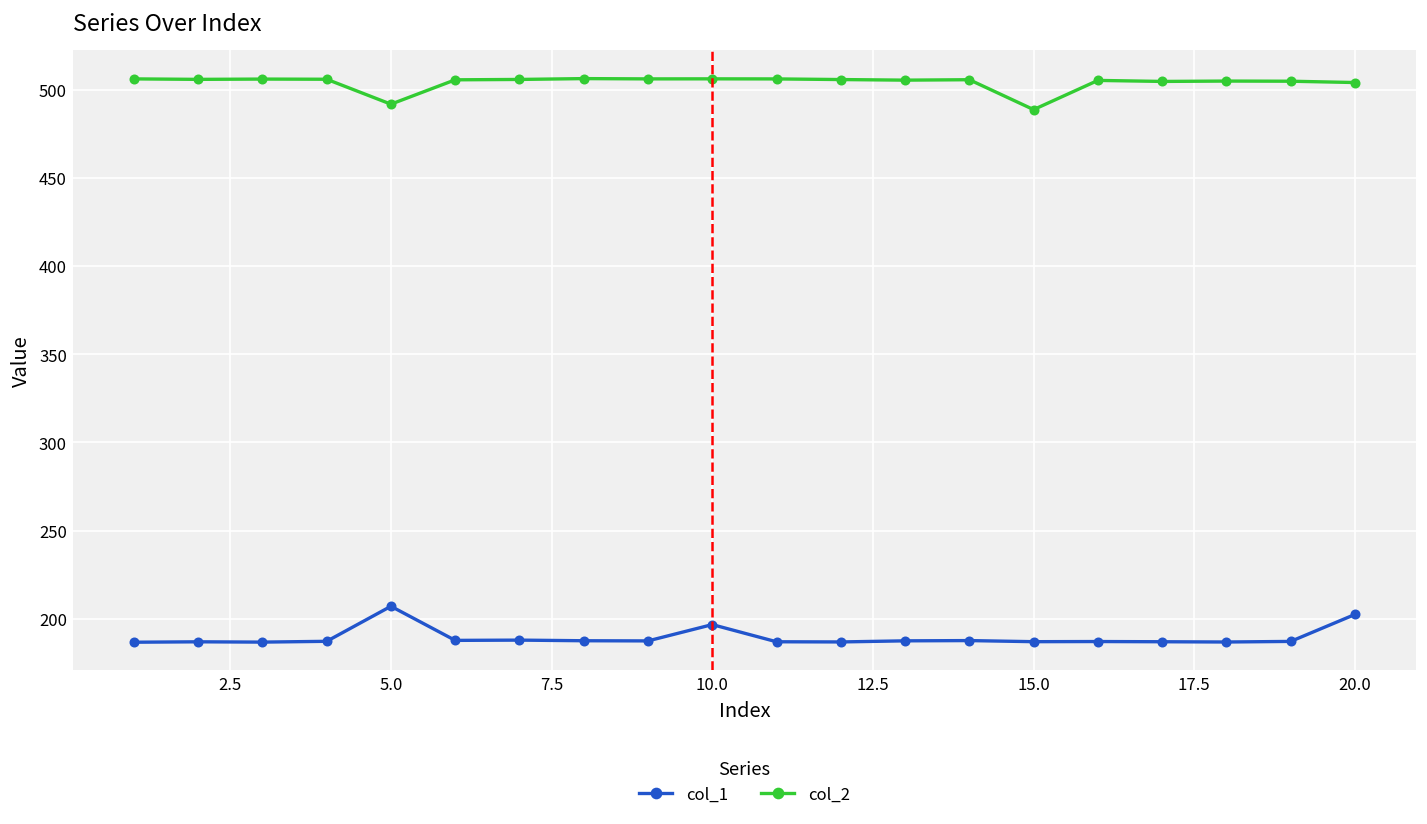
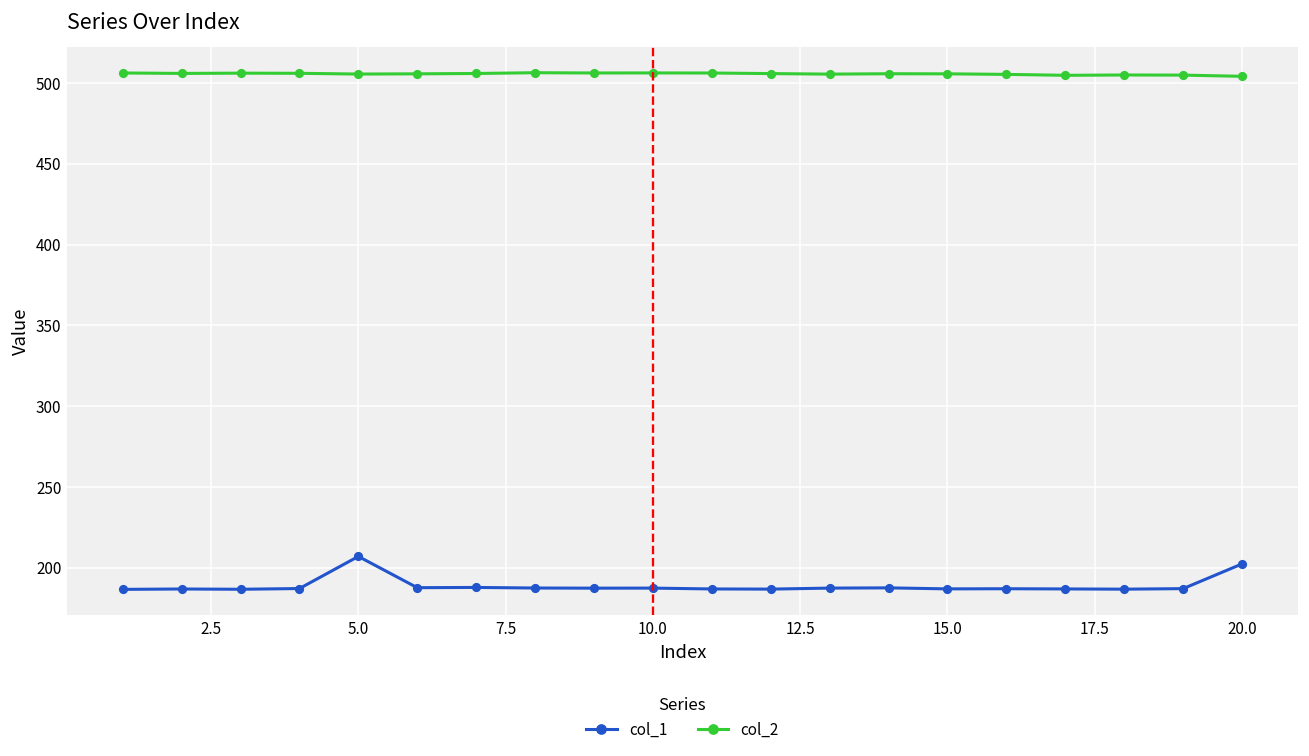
col_2, 5.0: 492 -> 506
col_1, 10.0: 197 -> 187
col_2, 15.0: 489 -> 506
